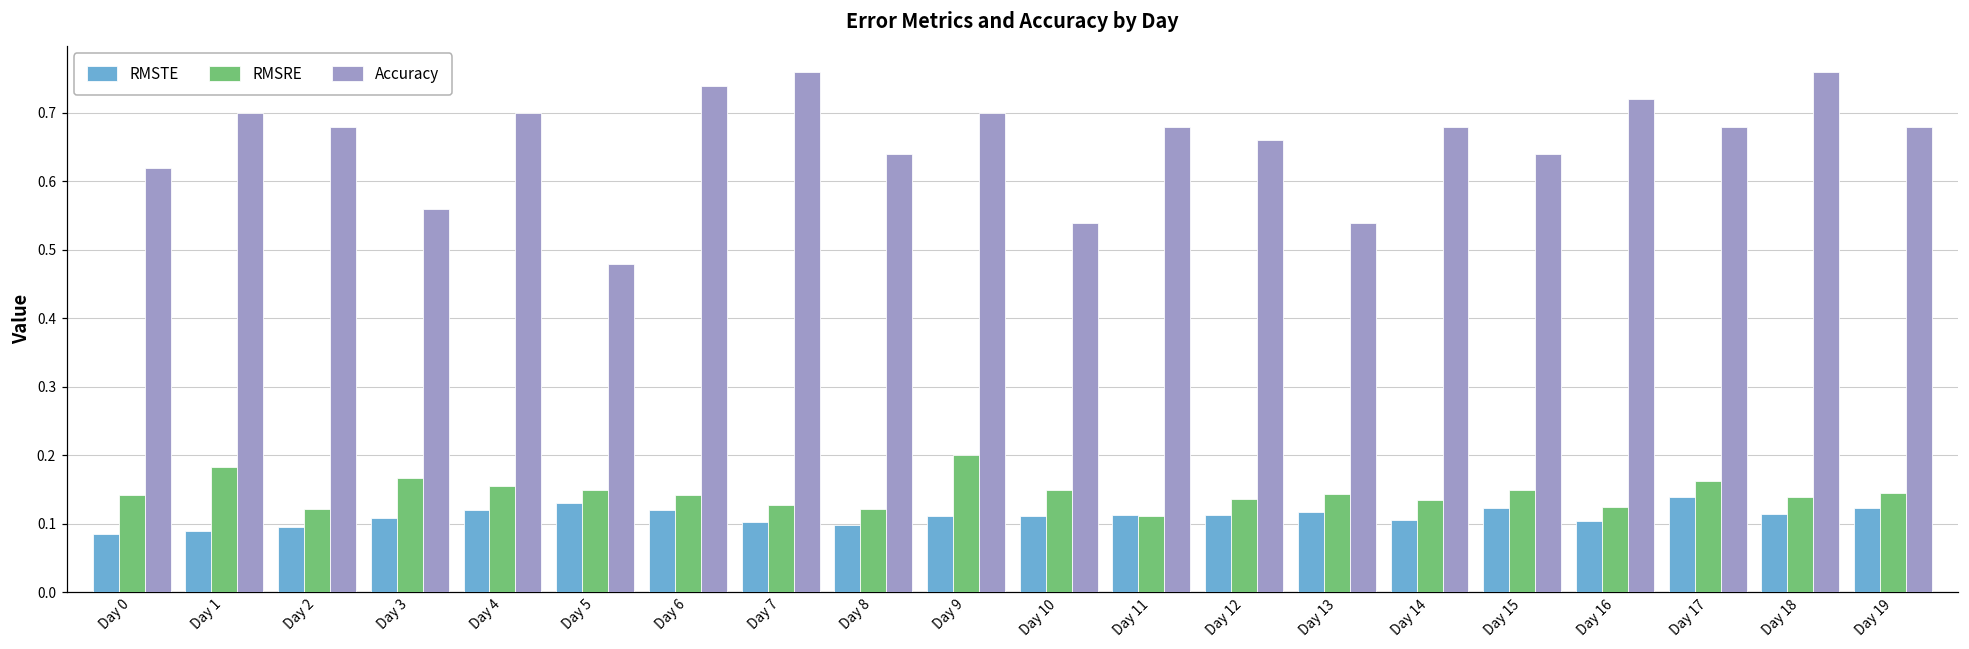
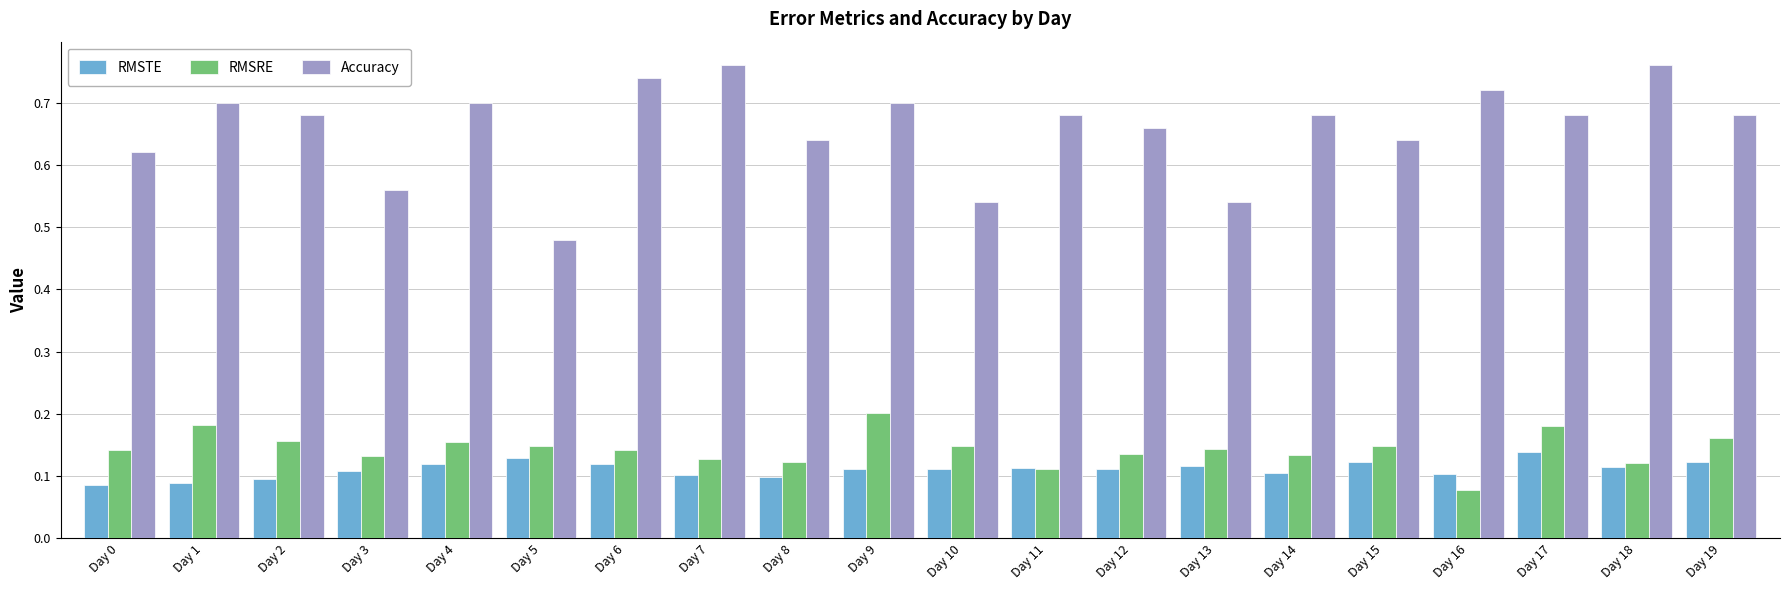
RMSRE, Day 2: 0.12 -> 0.16
RMSRE, Day 3: 0.17 -> 0.13
RMSRE, Day 16: 0.12 -> 0.08
RMSRE, Day 17: 0.16 -> 0.18
RMSRE, Day 18: 0.14 -> 0.12
RMSRE, Day 19: 0.15 -> 0.16
